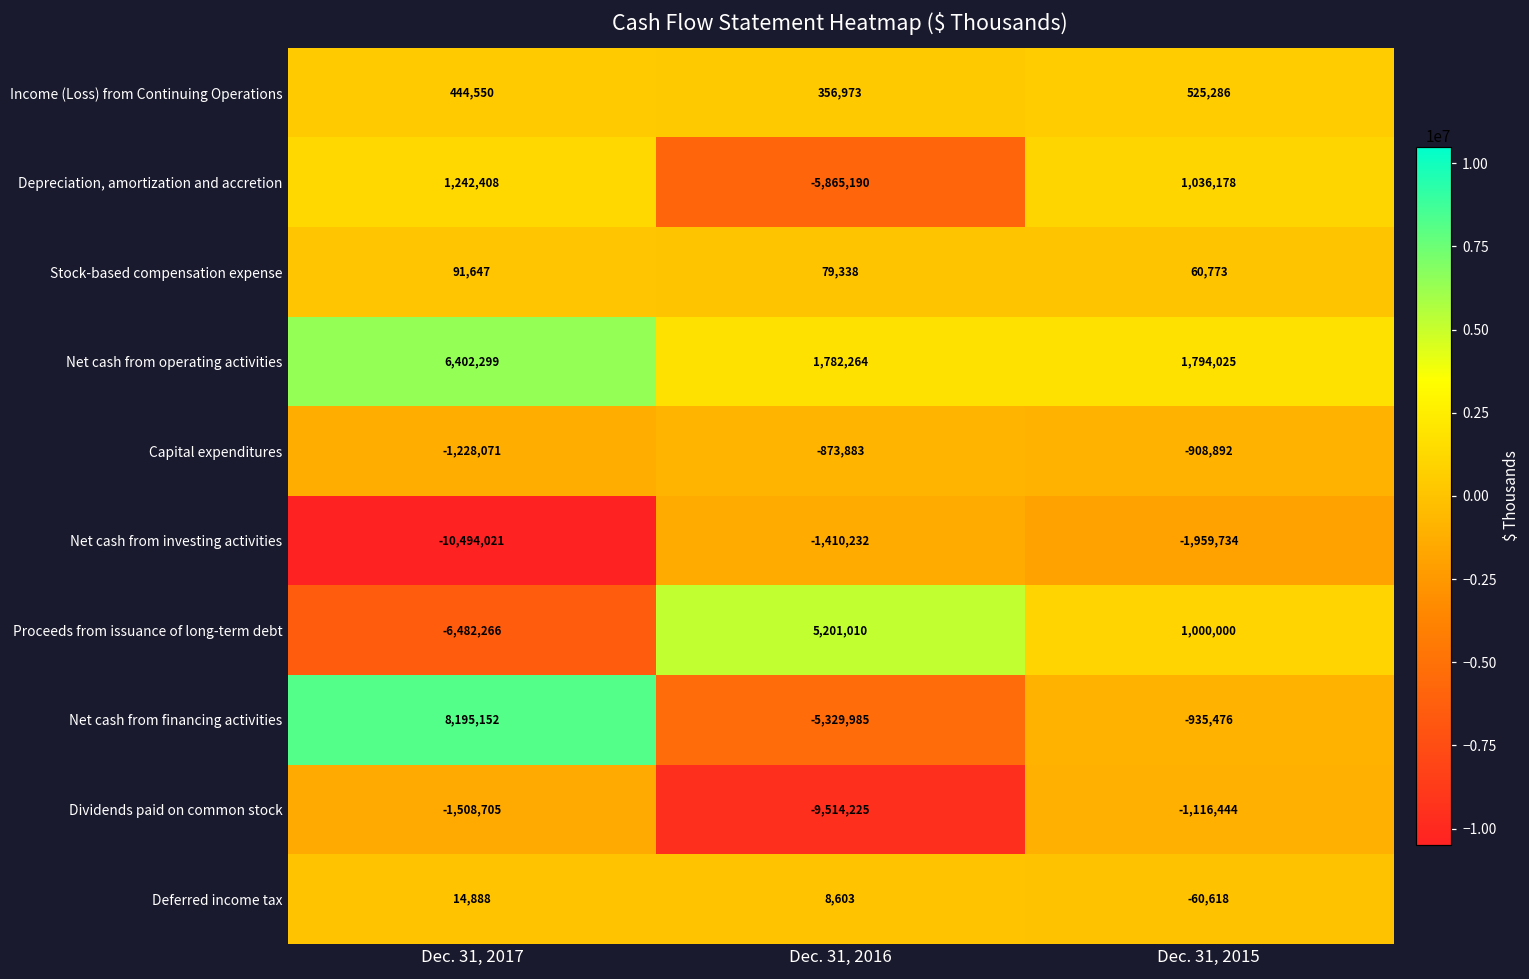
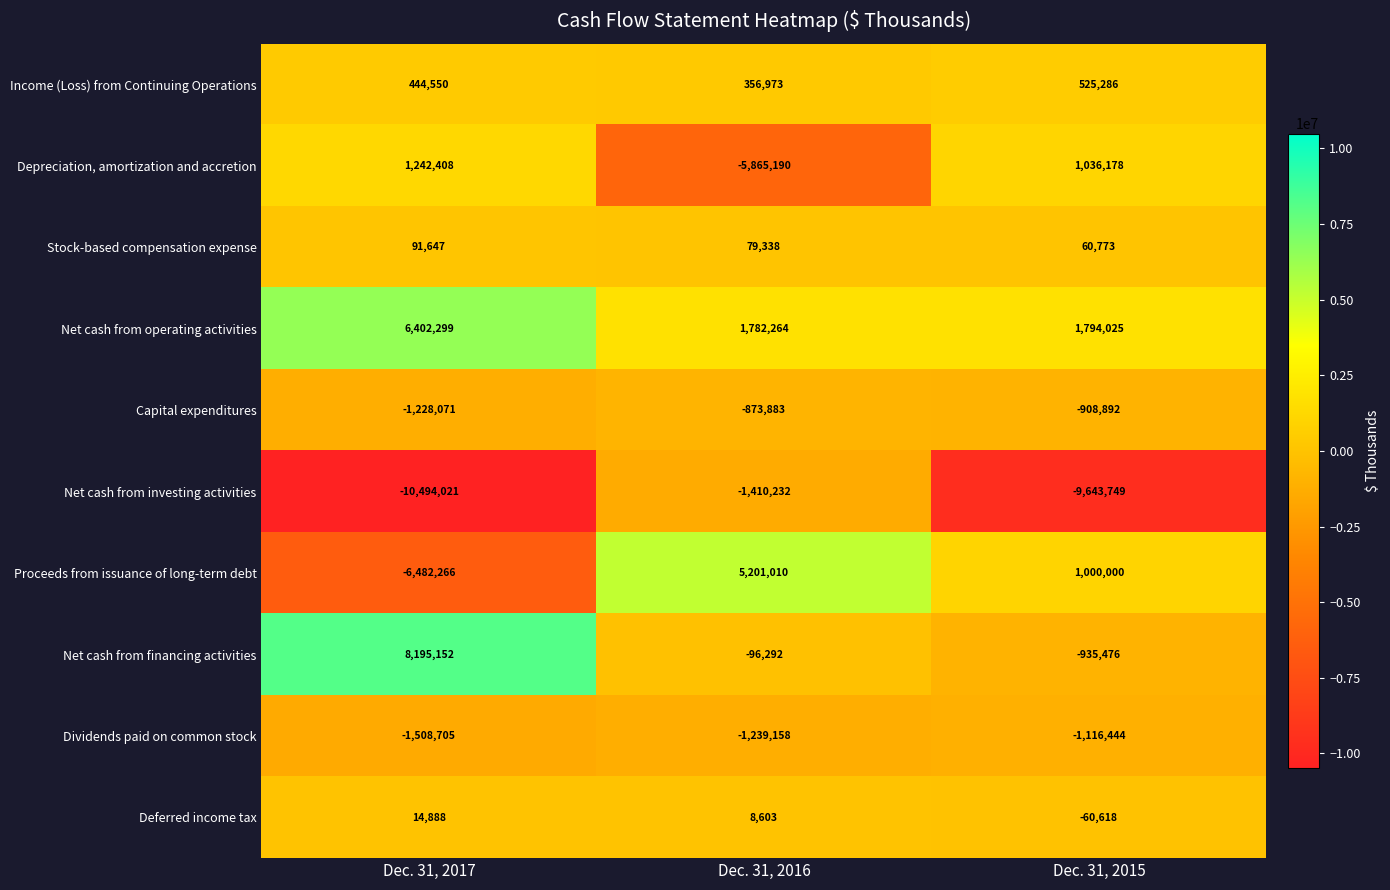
Net cash from investing activities, Dec. 31, 2015: -1,959,734 -> -9,643,749
Net cash from financing activities, Dec. 31, 2016: -5,329,985 -> -96,292
Dividends paid on common stock, Dec. 31, 2016: -9,514,225 -> -1,239,158
